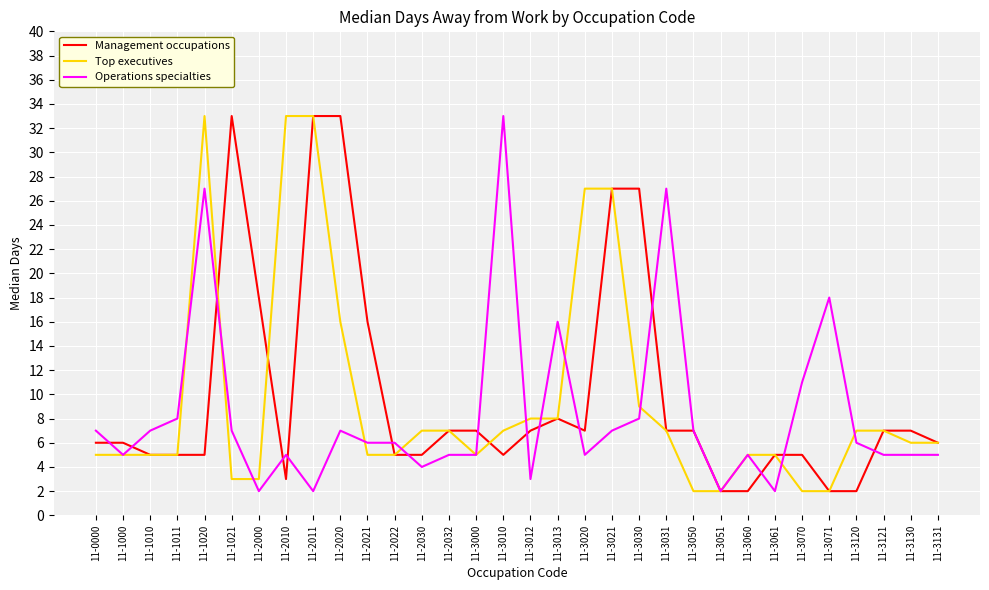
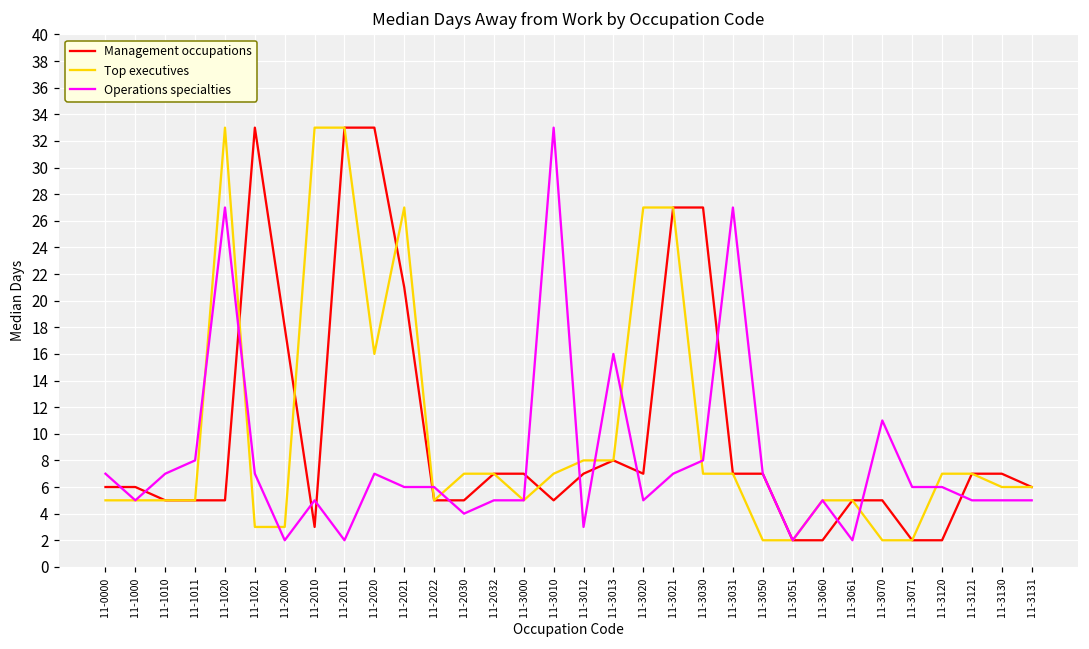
Management occupations, 11-2021: 16 -> 21
Top executives, 11-2021: 5 -> 27
Top executives, 11-3030: 9 -> 7
Operations specialties, 11-3071: 18 -> 6
